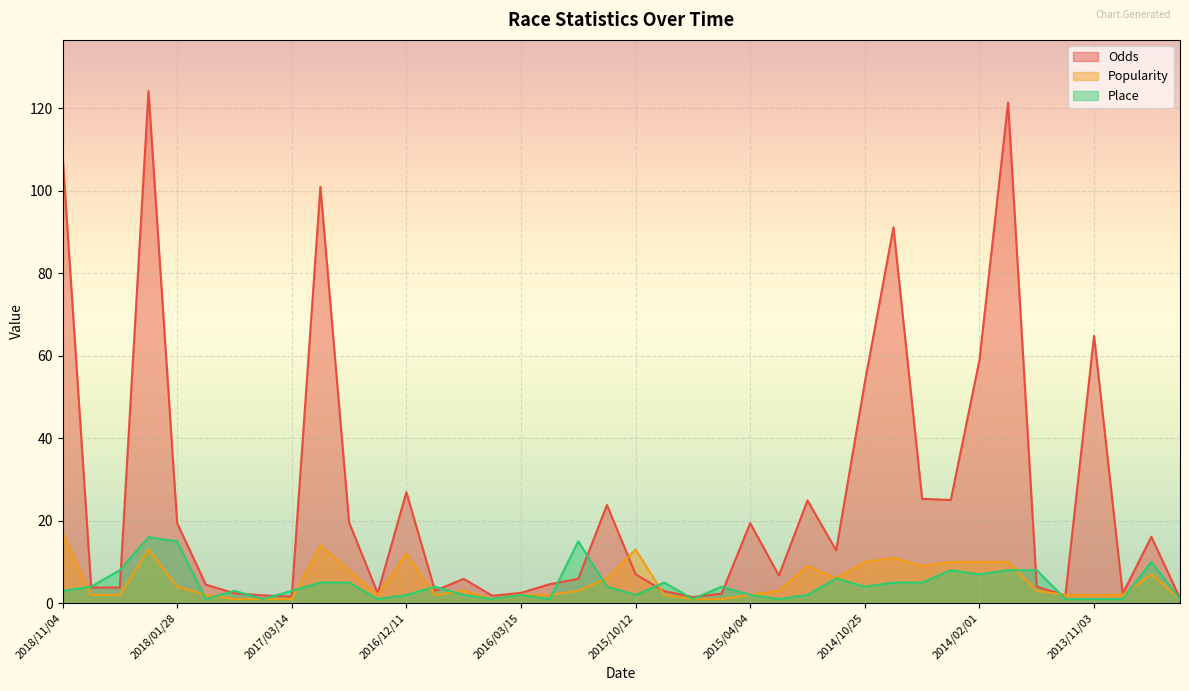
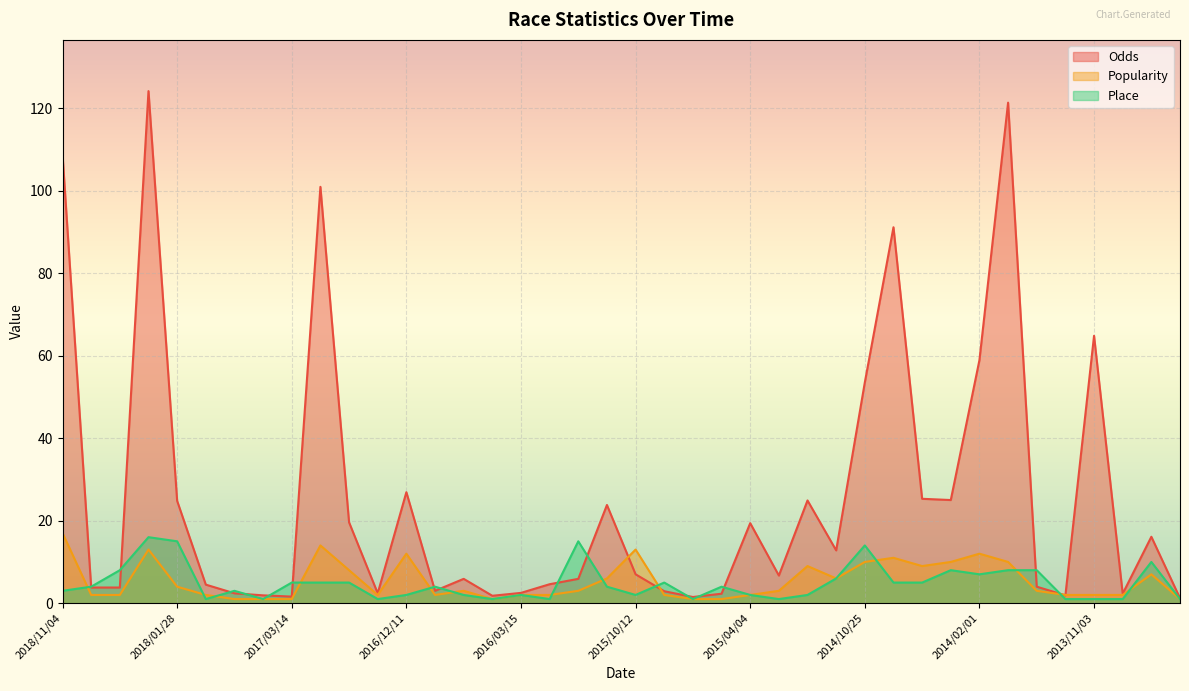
Odds, 2018/01/28: 19 -> 25
Place, 2017/03/14: 3 -> 5
Place, 2014/10/25: 4 -> 14
Popularity, 2014/02/01: 10 -> 12
